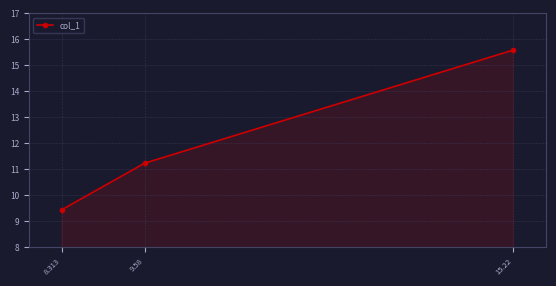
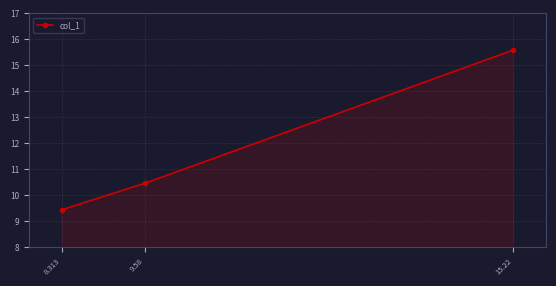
9.58: 11.2 -> 10.5
